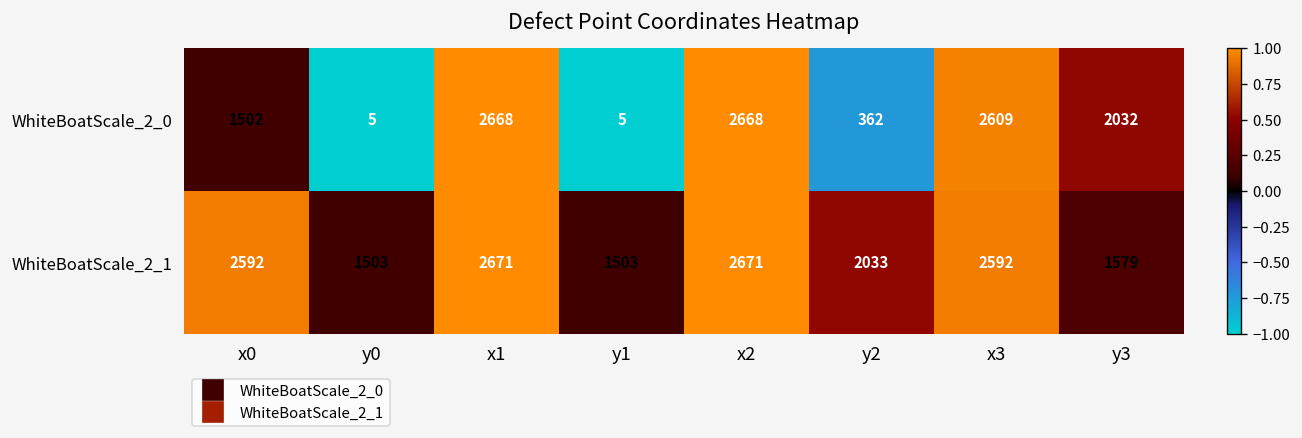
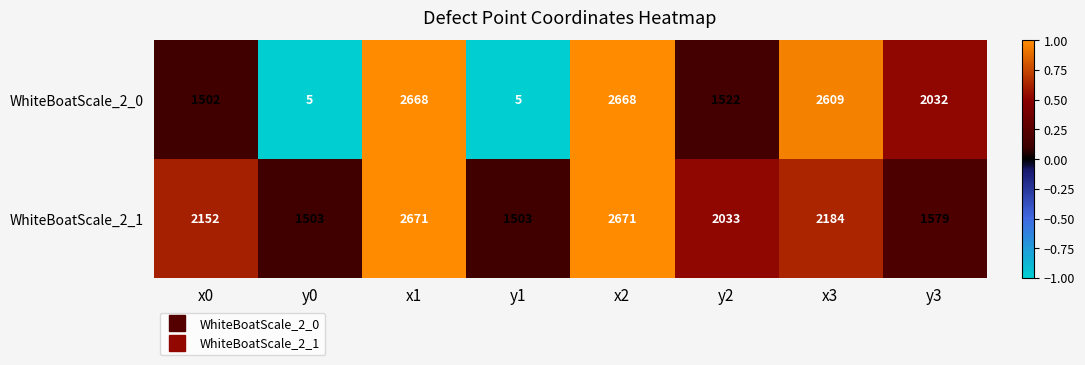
WhiteBoatScale_2_0, y2: 362 -> 1522
WhiteBoatScale_2_1, x0: 2592 -> 2152
WhiteBoatScale_2_1, x3: 2592 -> 2184
